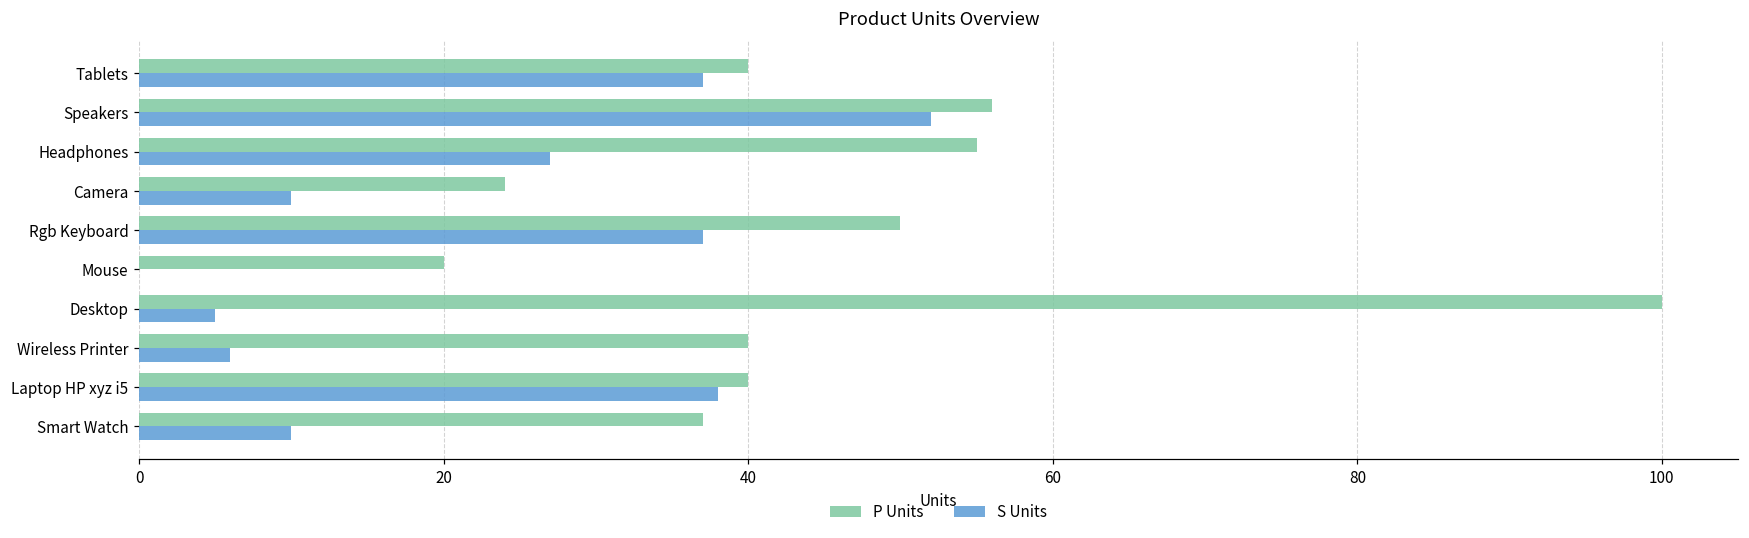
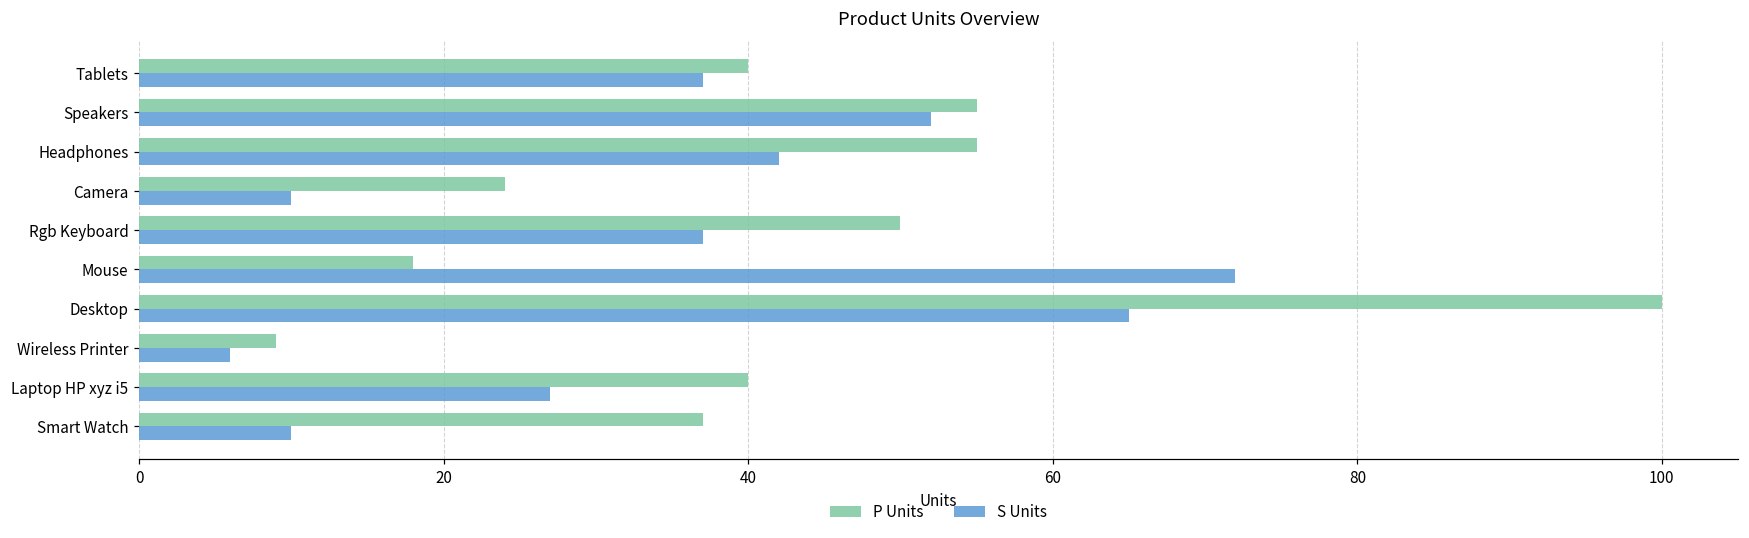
P Units, Speakers: 56 -> 55
S Units, Headphones: 27 -> 42
P Units, Mouse: 20 -> 18
S Units, Mouse: 0 -> 72
S Units, Desktop: 5 -> 65
P Units, Wireless Printer: 40 -> 9
S Units, Laptop HP xyz i5: 38 -> 27
